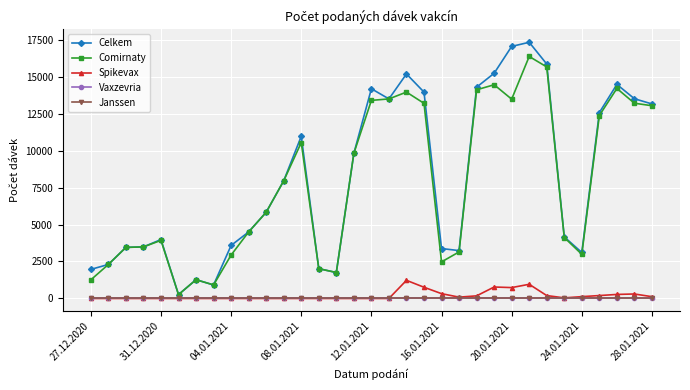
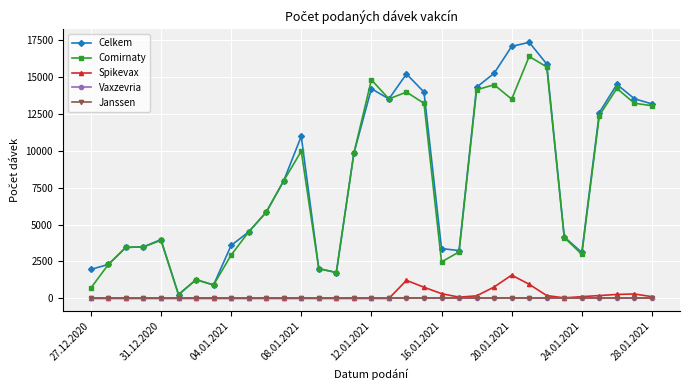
Comirnaty, 27.12.2020: 1300 -> 700
Comirnaty, 08.01.2021: 10500 -> 10000
Comirnaty, 12.01.2021: 13400 -> 14800
Spikevax, 20.01.2021: 700 -> 1600
